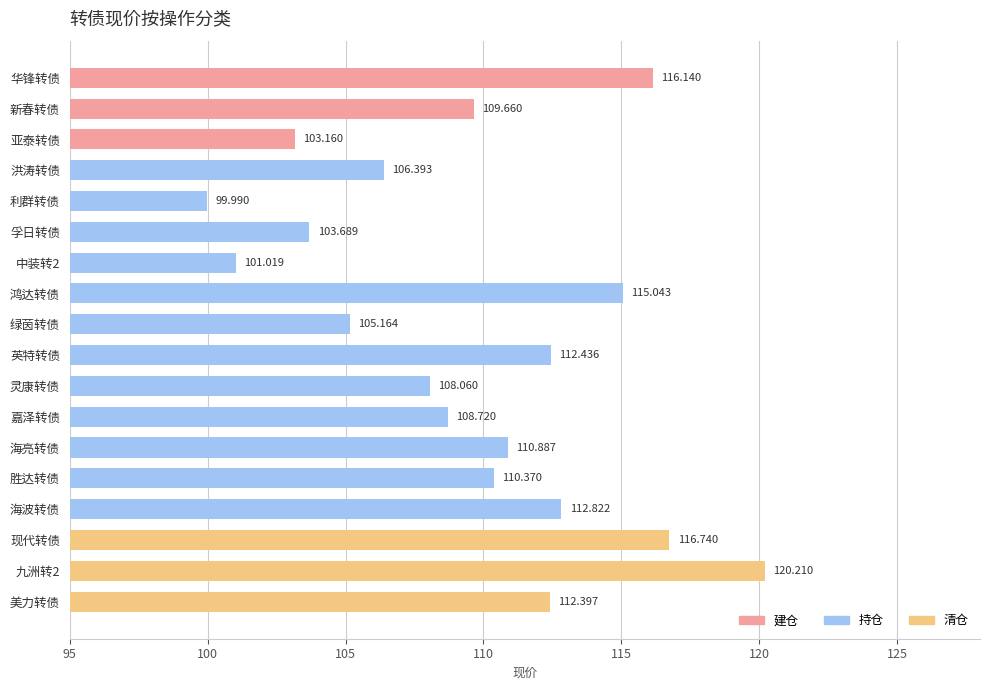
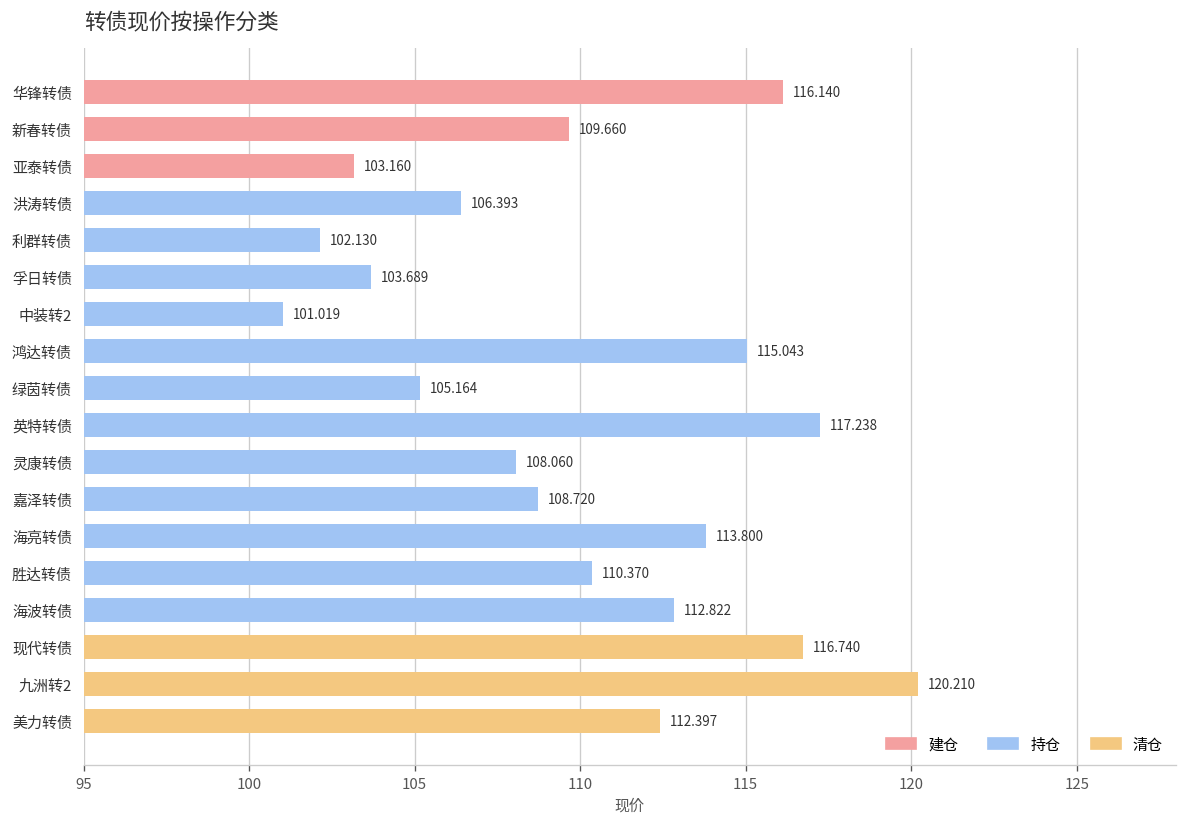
利群转债: 99.990 -> 102.130
英特转债: 112.436 -> 117.238
海亮转债: 110.887 -> 113.800
